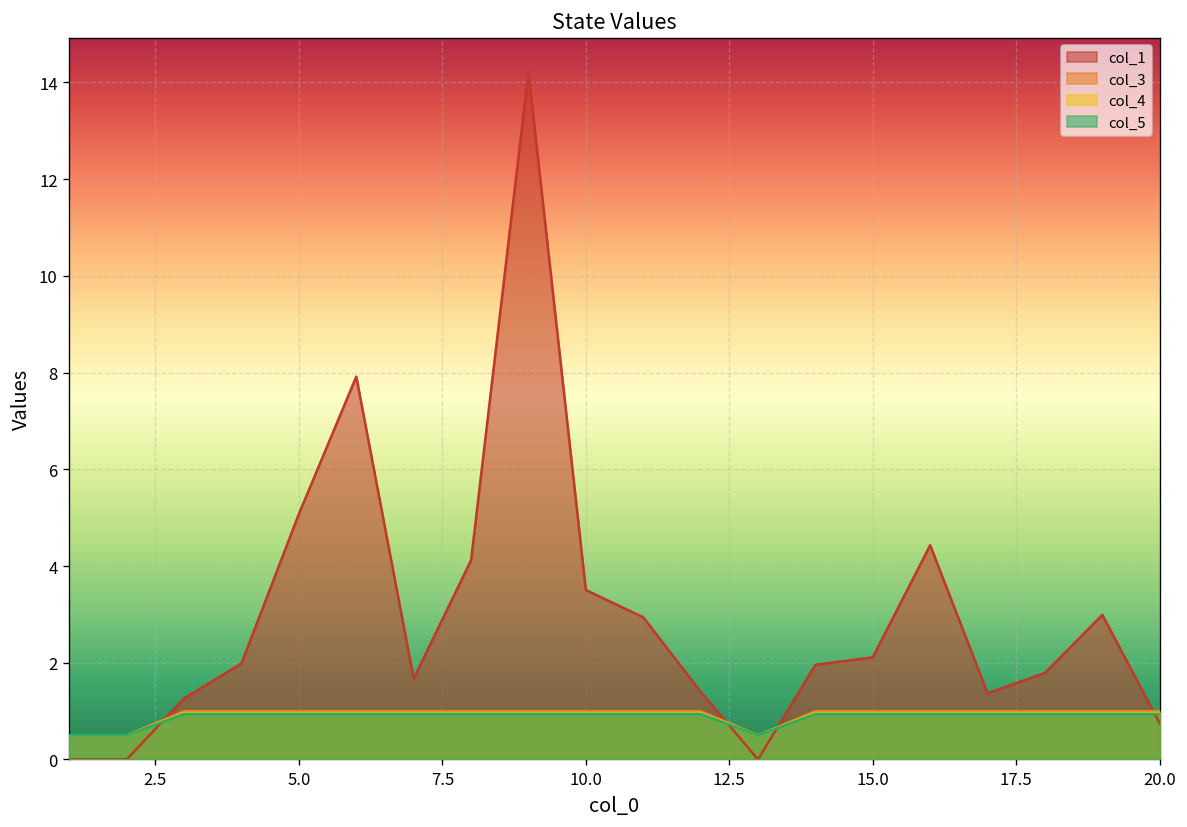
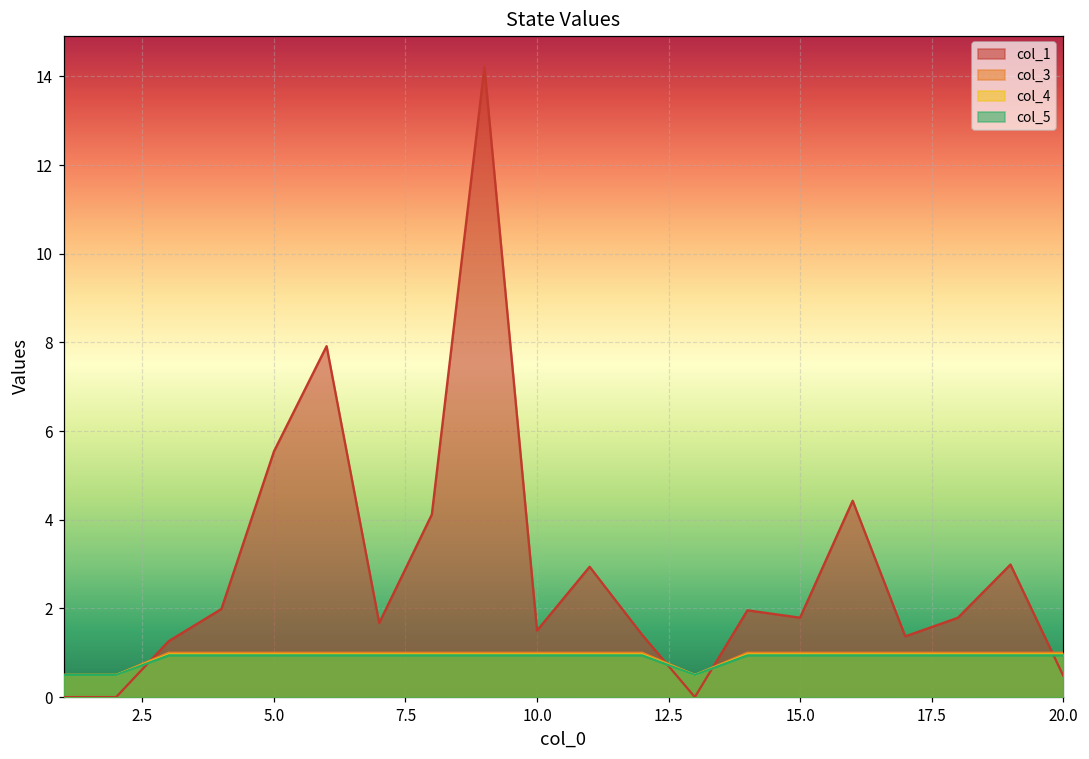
col_1, 5.0: 5.1 -> 5.5
col_1, 10.0: 3.5 -> 1.5
col_1, 15.0: 2.1 -> 1.8
col_1, 20.0: 0.7 -> 0.5
